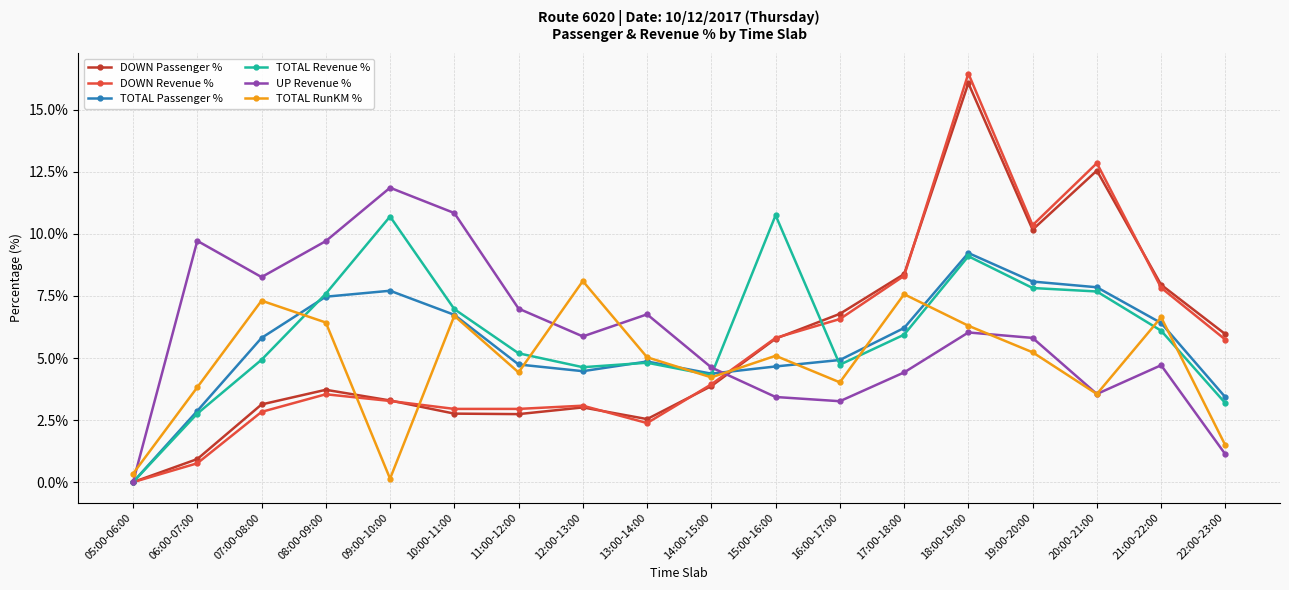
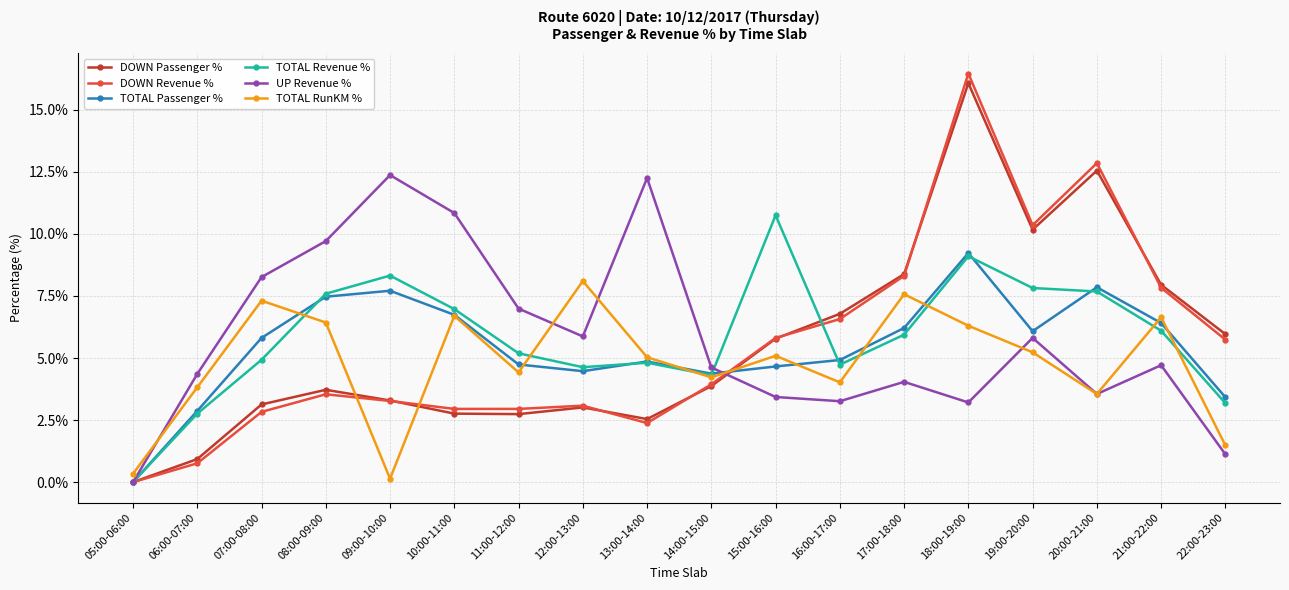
UP Revenue %, 06:00-07:00: 9.7% -> 4.4%
TOTAL Revenue %, 09:00-10:00: 10.7% -> 8.3%
UP Revenue %, 09:00-10:00: 11.9% -> 12.4%
UP Revenue %, 13:00-14:00: 6.8% -> 12.3%
UP Revenue %, 17:00-18:00: 4.4% -> 4.0%
UP Revenue %, 18:00-19:00: 6.0% -> 3.2%
TOTAL Passenger %, 19:00-20:00: 8.1% -> 6.1%
